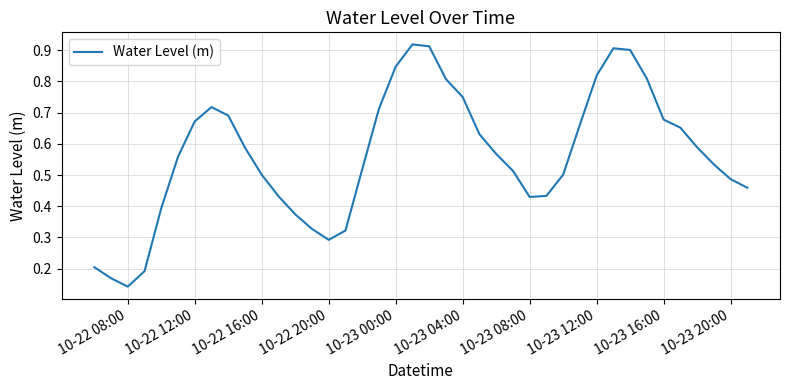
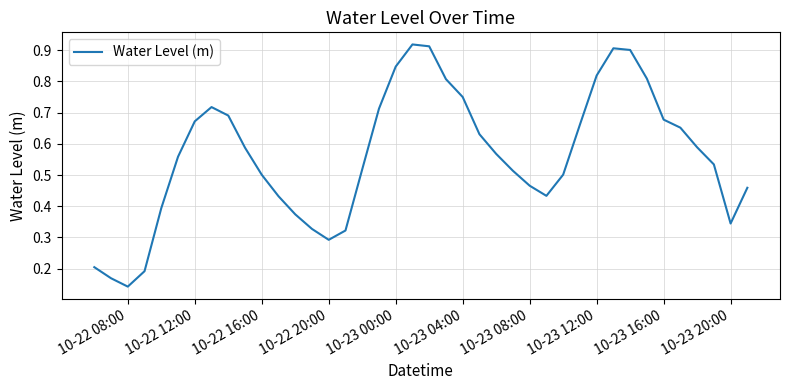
10-23 08:00: 0.43 -> 0.47
10-23 20:00: 0.49 -> 0.34
